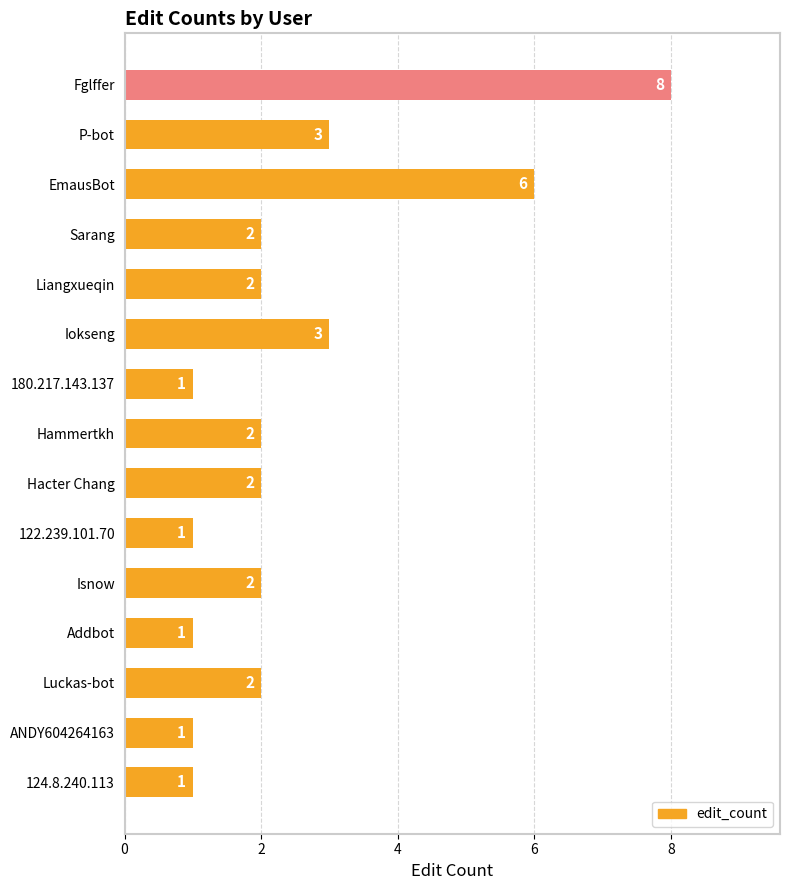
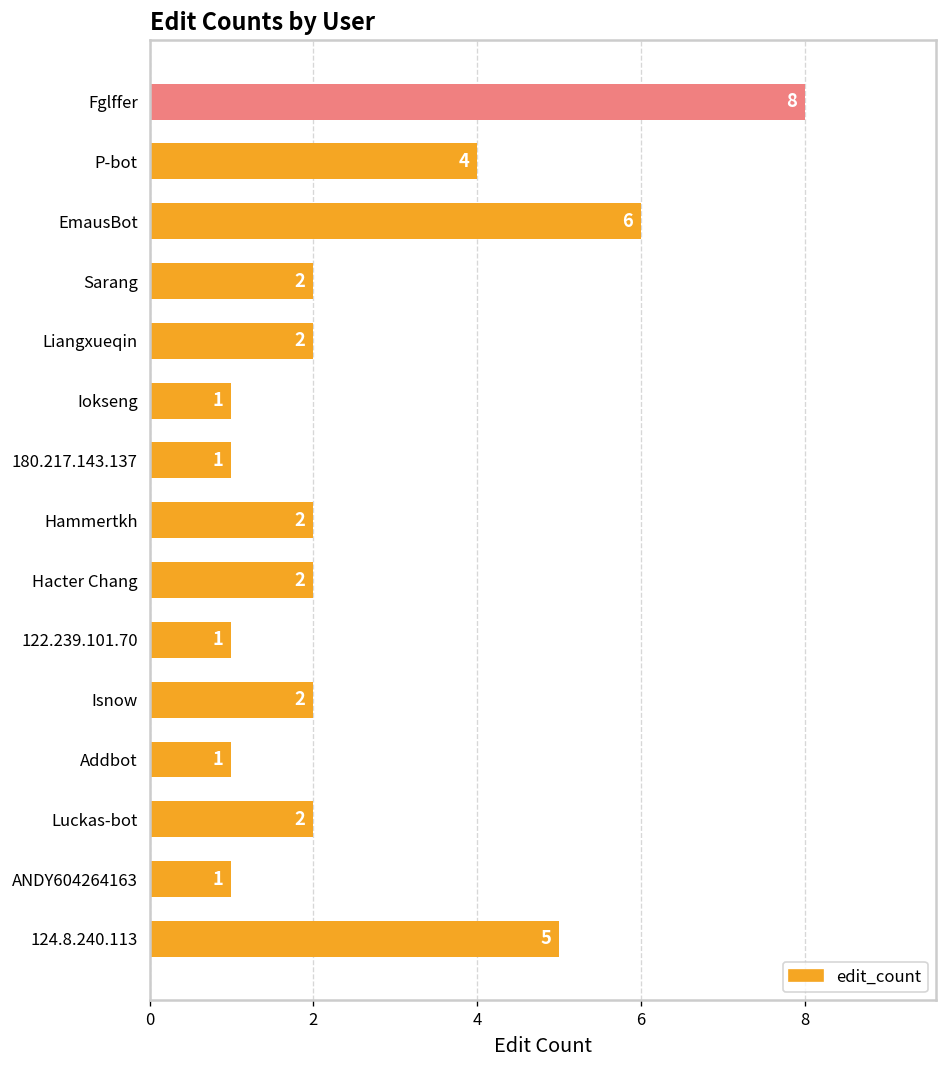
P-bot: 3 -> 4
Iokseng: 3 -> 1
124.8.240.113: 1 -> 5
